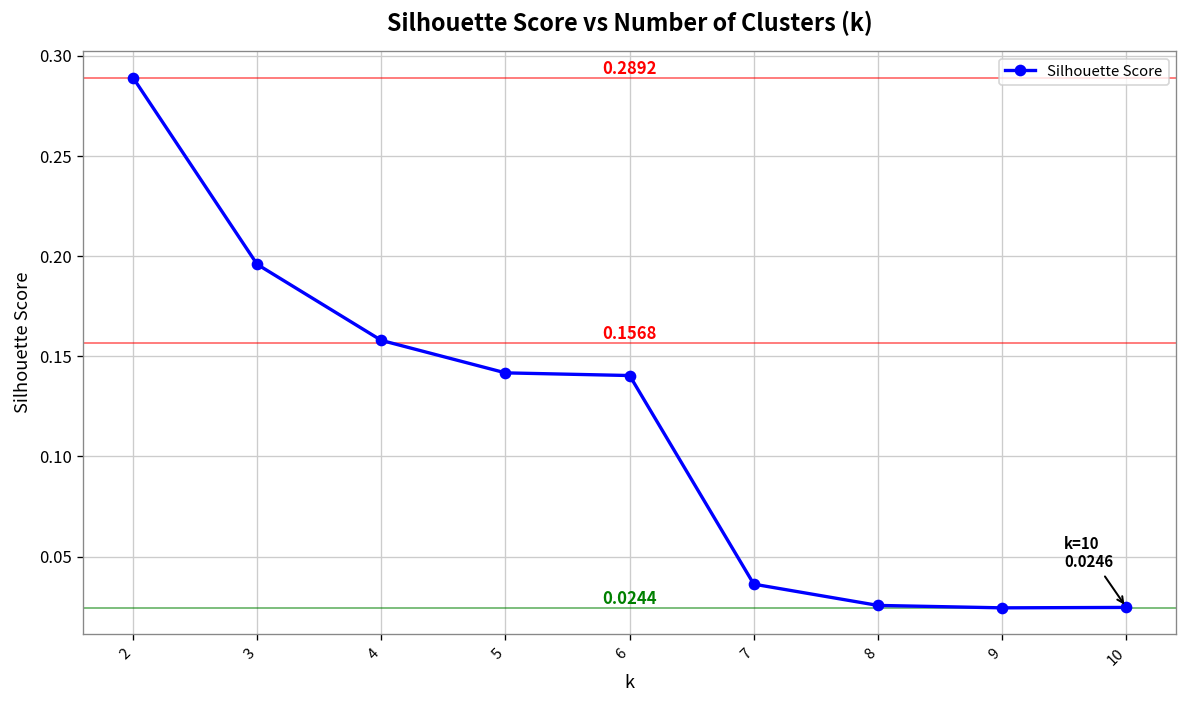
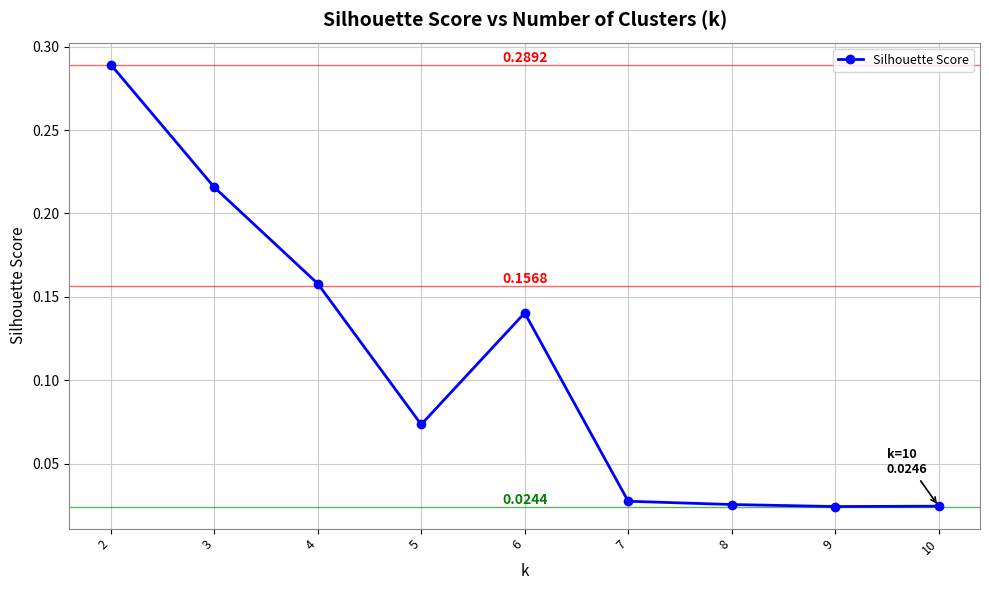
3: 0.196 -> 0.216
5: 0.142 -> 0.074
7: 0.036 -> 0.028
